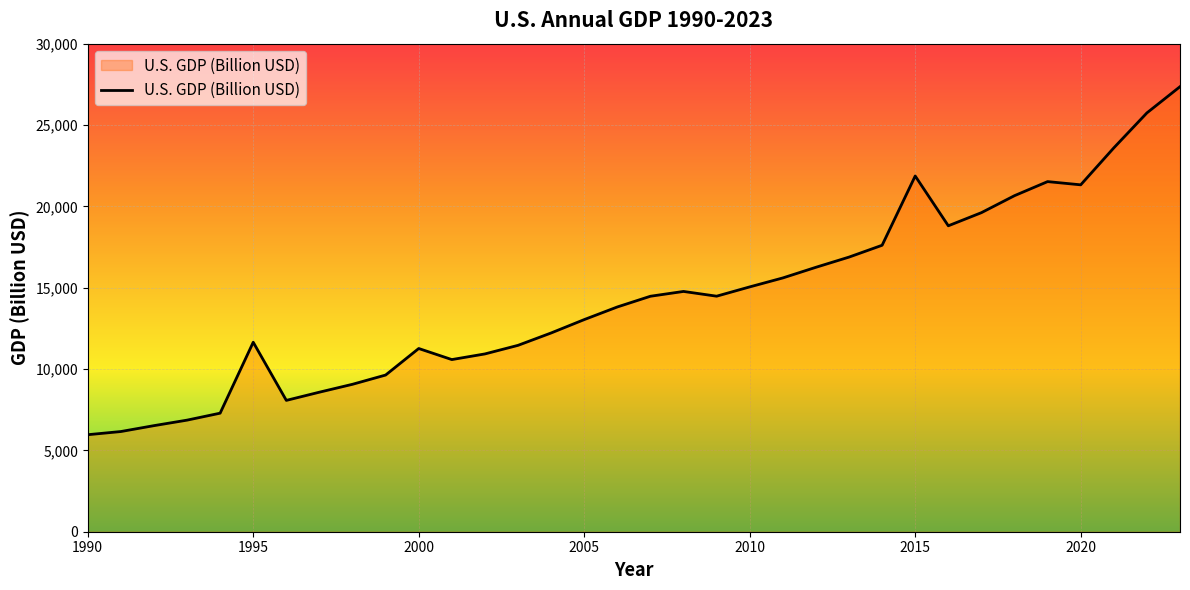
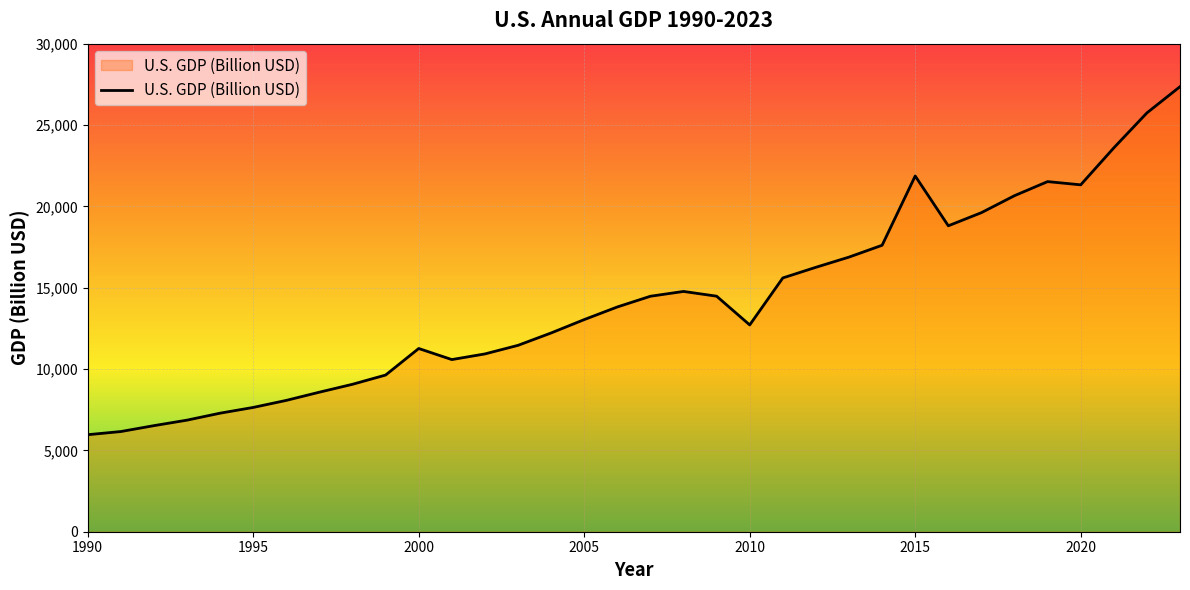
1995: 11,600 -> 7,600
2010: 15,000 -> 12,700
